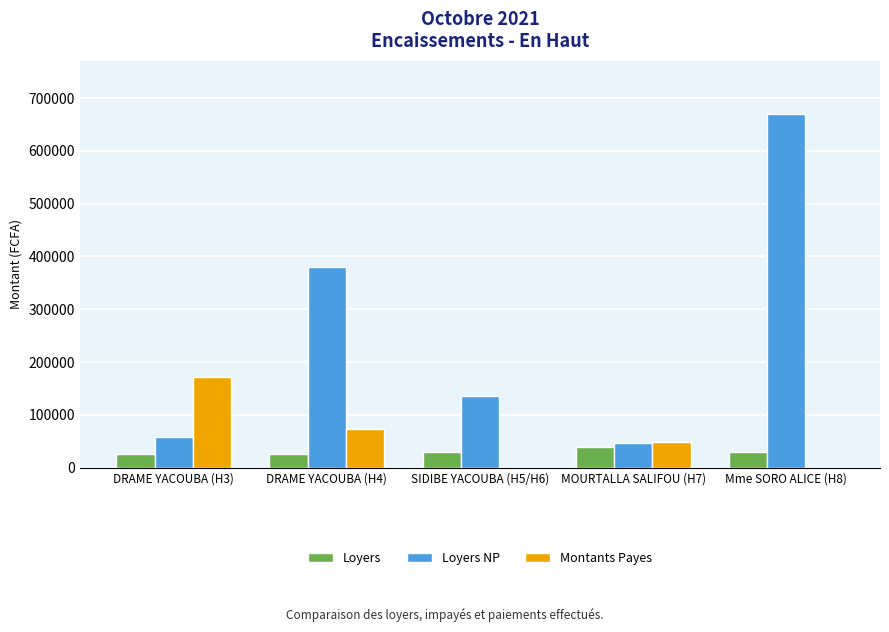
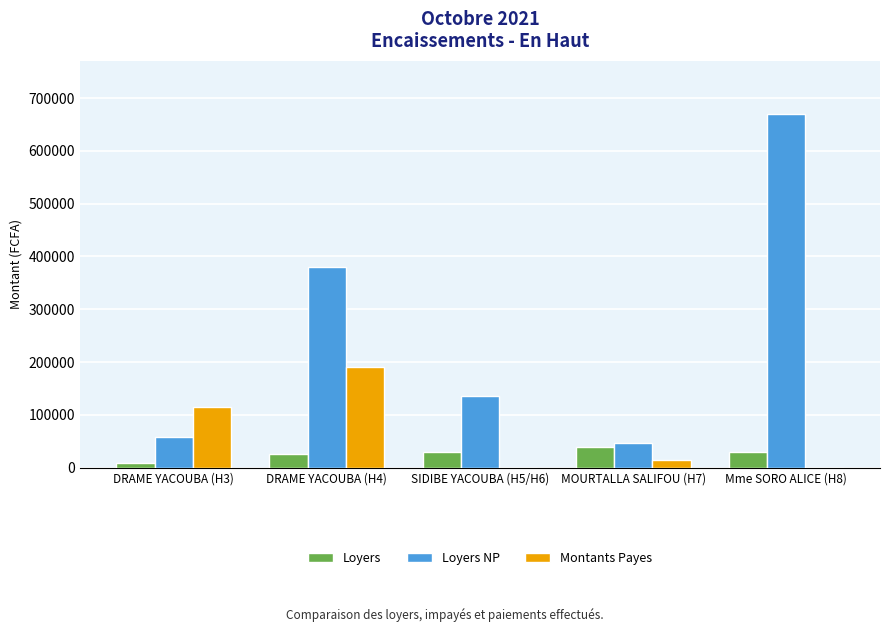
Loyers, DRAME YACOUBA (H3): 30000 -> 10000
Montants Payes, DRAME YACOUBA (H3): 170000 -> 120000
Montants Payes, DRAME YACOUBA (H4): 70000 -> 190000
Montants Payes, MOURTALLA SALIFOU (H7): 50000 -> 20000
